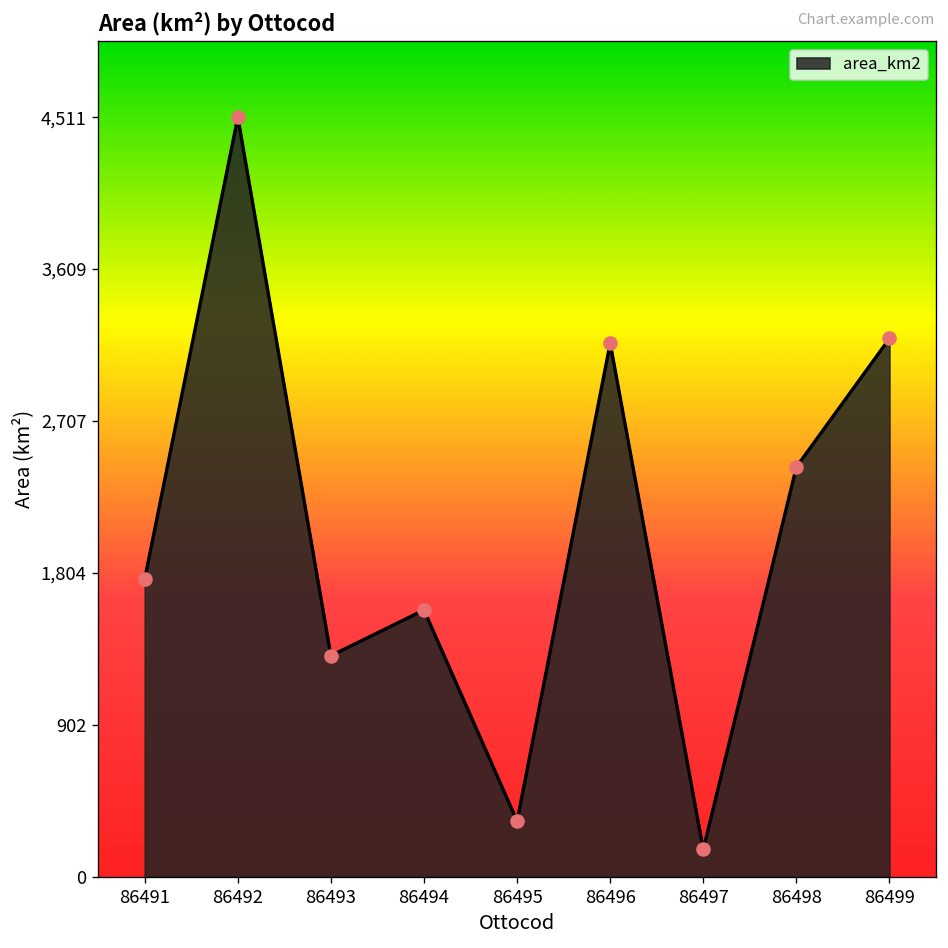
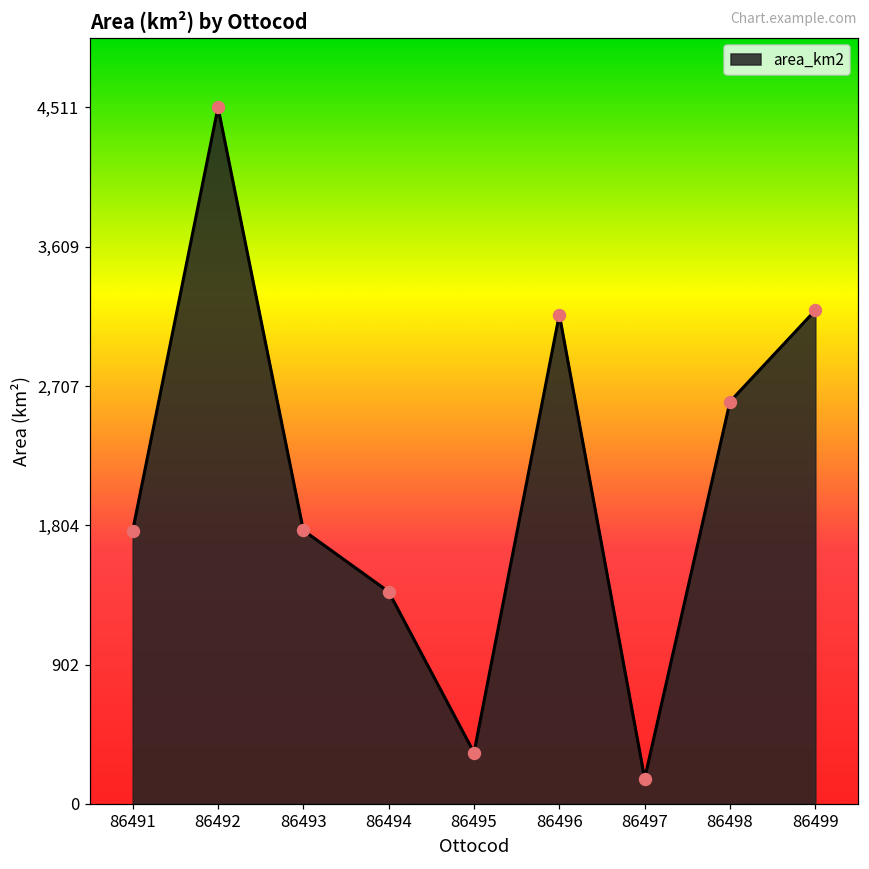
86493: 1,310 -> 1,770
86494: 1,580 -> 1,370
86498: 2,430 -> 2,610
